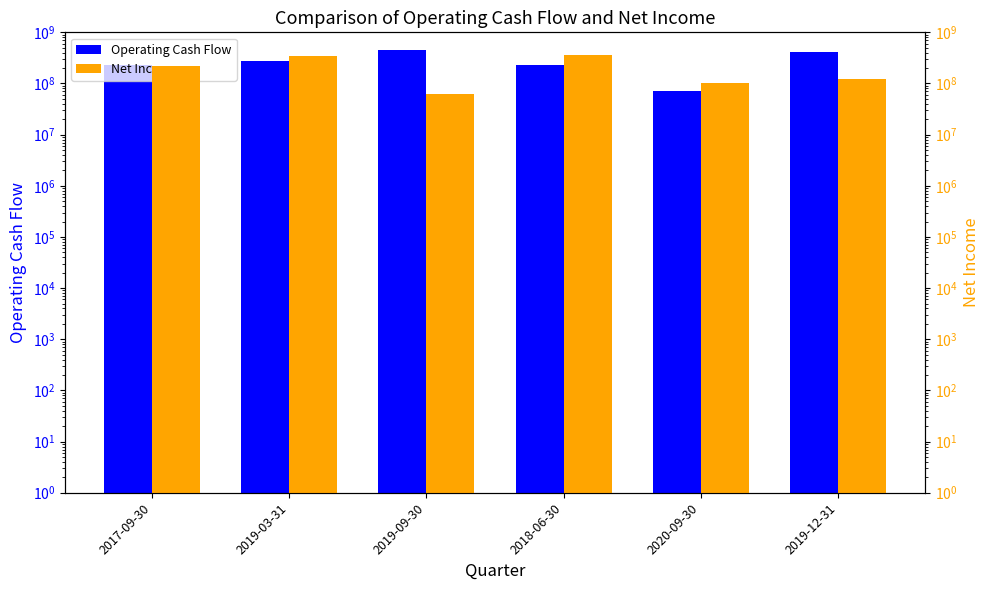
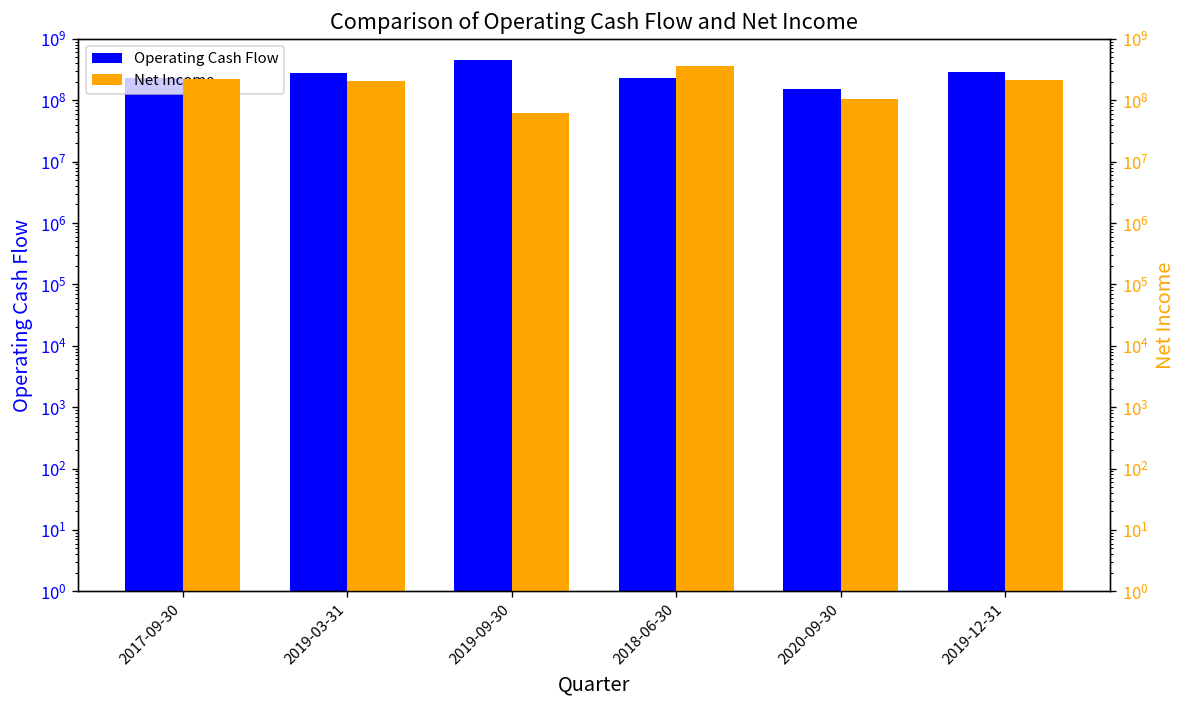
Operating Cash Flow, 2020-09-30: 70000000 -> 150000000
Operating Cash Flow, 2019-12-31: 400000000 -> 300000000
Net Income, 2019-03-31: 300000000 -> 200000000
Net Income, 2019-12-31: 120000000 -> 210000000
